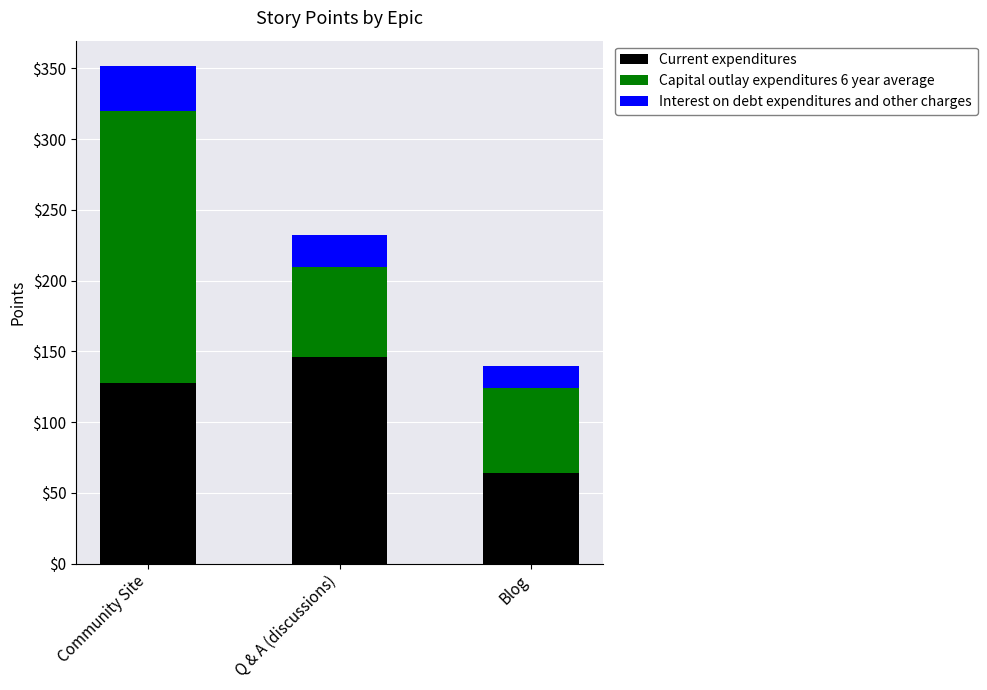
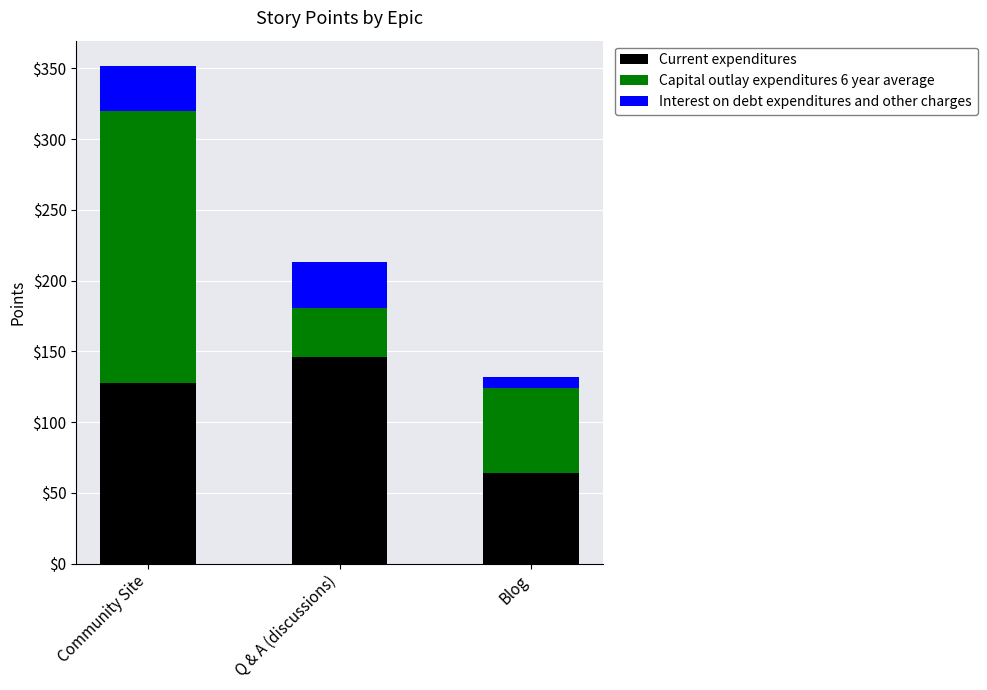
Capital outlay expenditures 6 year average, Q & A (discussions): $64 -> $35
Interest on debt expenditures and other charges, Q & A (discussions): $22 -> $32
Interest on debt expenditures and other charges, Blog: $16 -> $8
